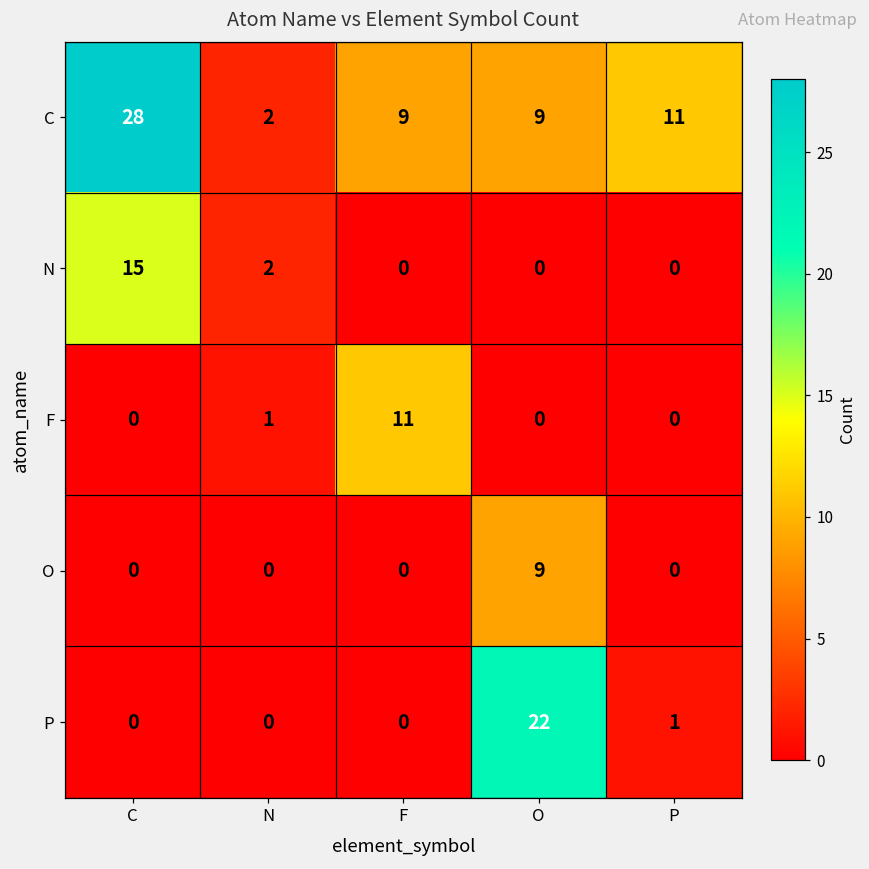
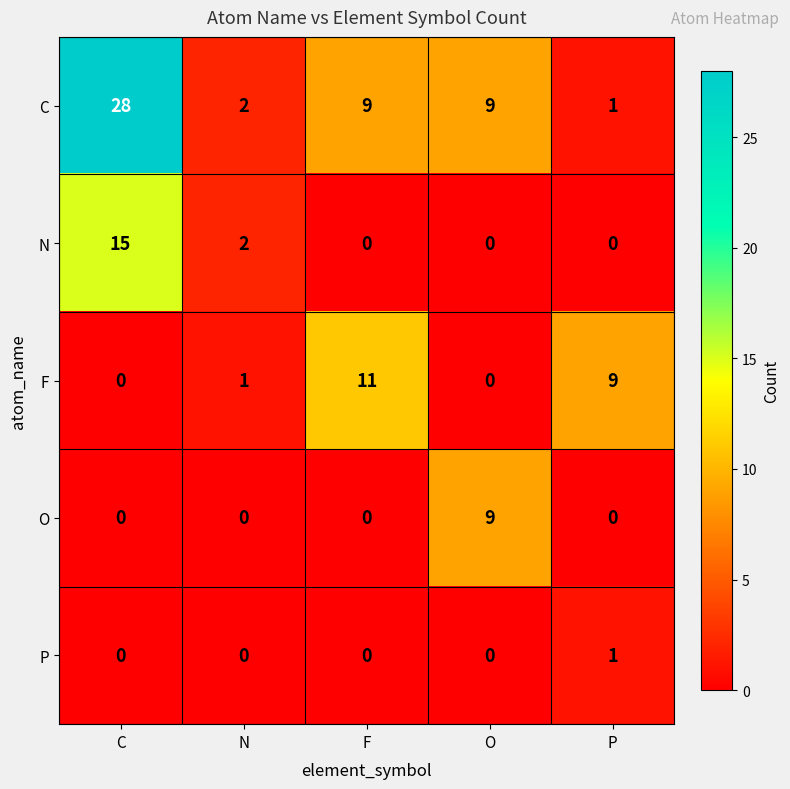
C, P: 11 -> 1
F, P: 0 -> 9
P, O: 22 -> 0
